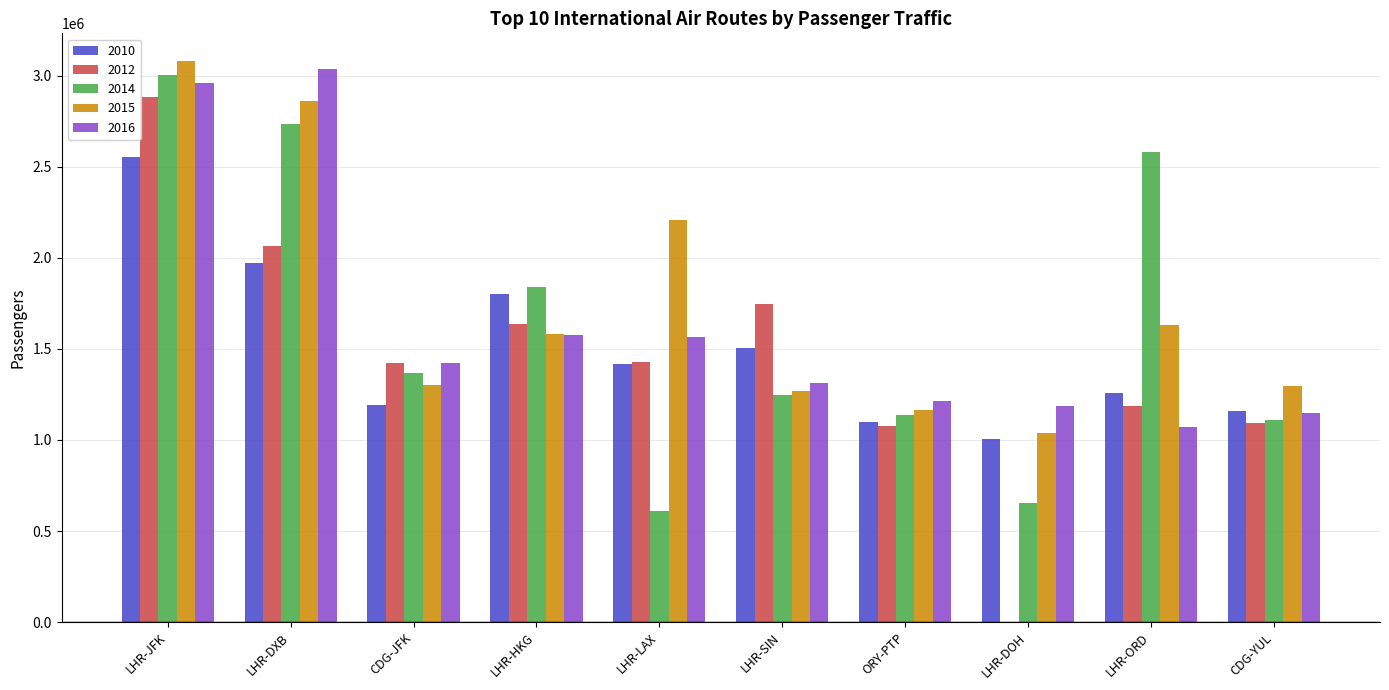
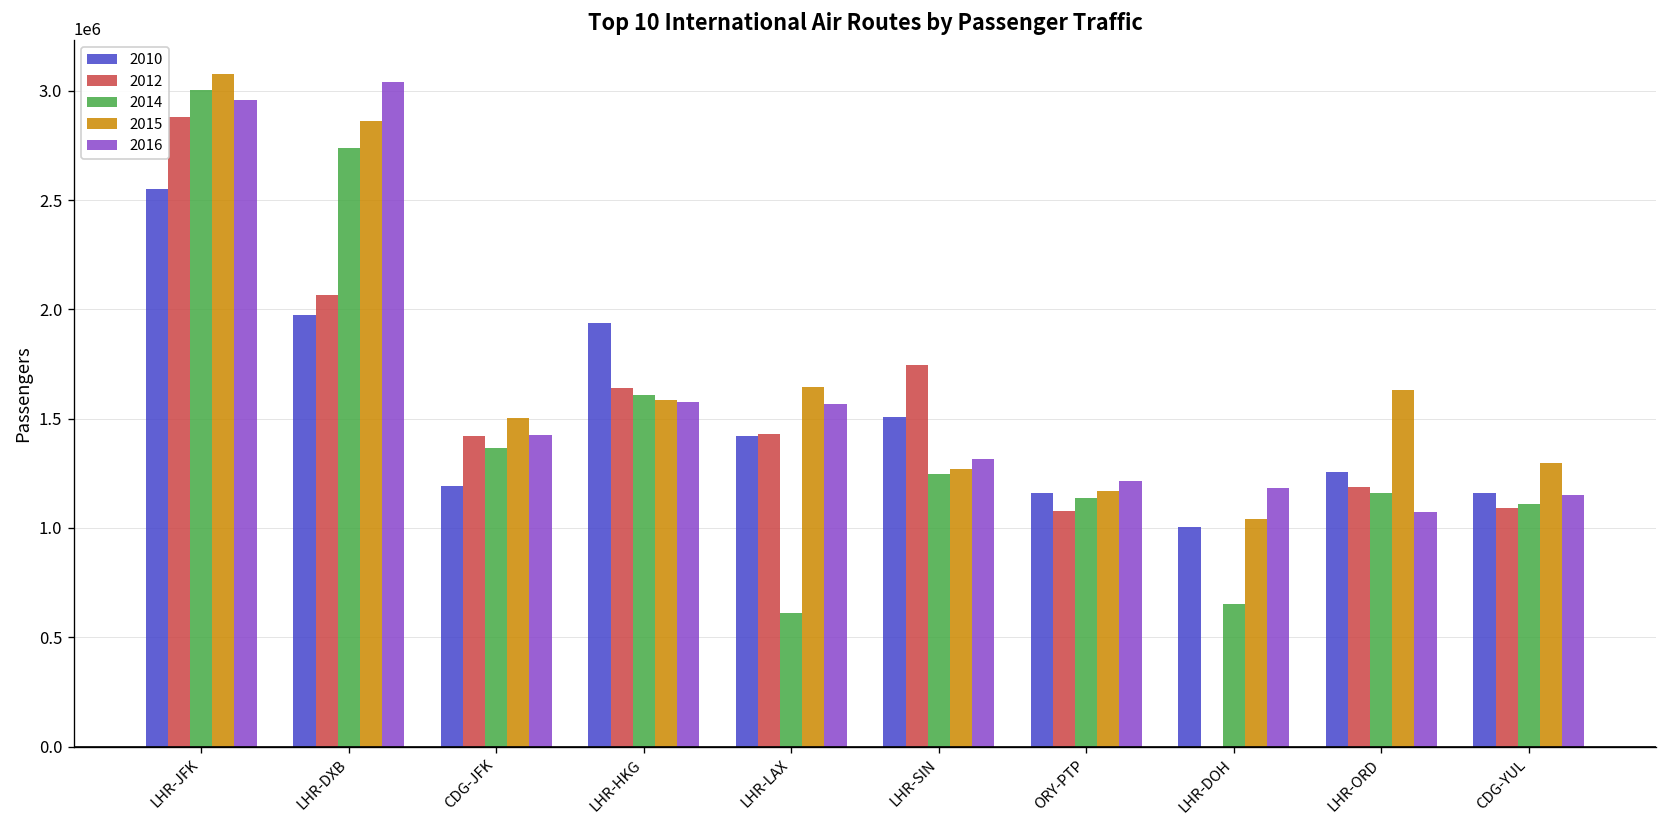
2015, CDG-JFK: 1300000 -> 1500000
2010, LHR-HKG: 1800000 -> 1940000
2014, LHR-HKG: 1840000 -> 1610000
2015, LHR-LAX: 2210000 -> 1650000
2010, ORY-PTP: 1100000 -> 1160000
2014, LHR-ORD: 2580000 -> 1160000
